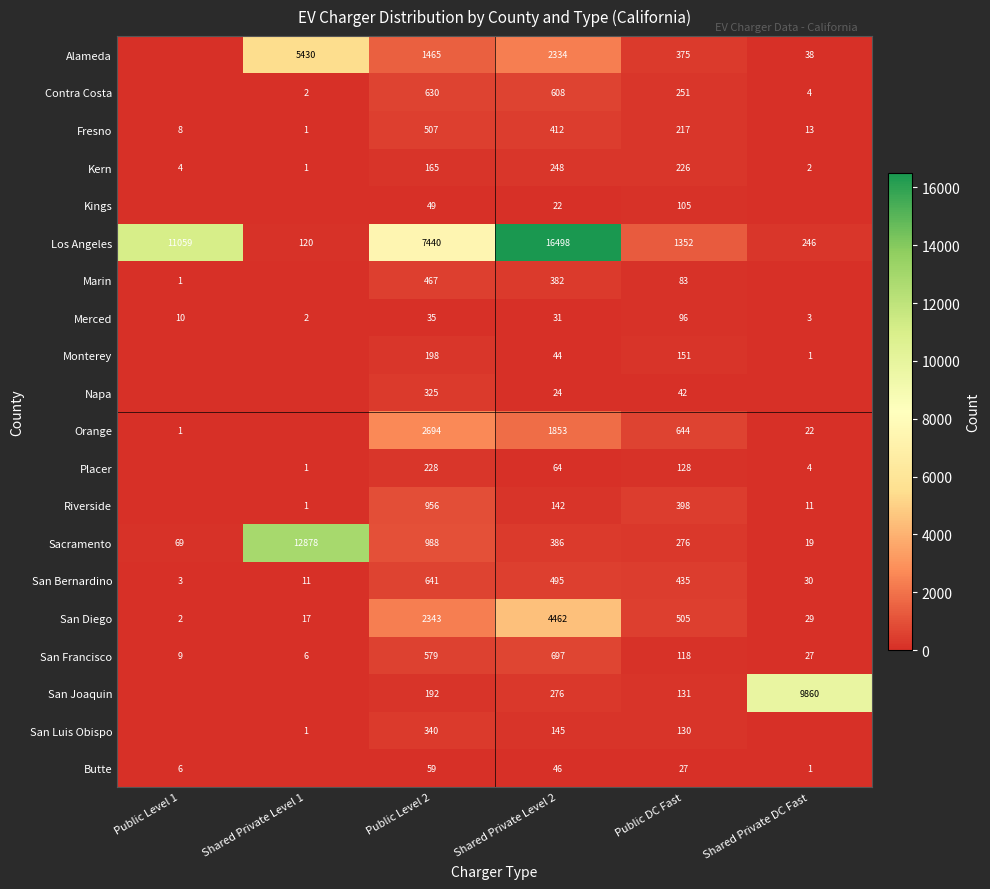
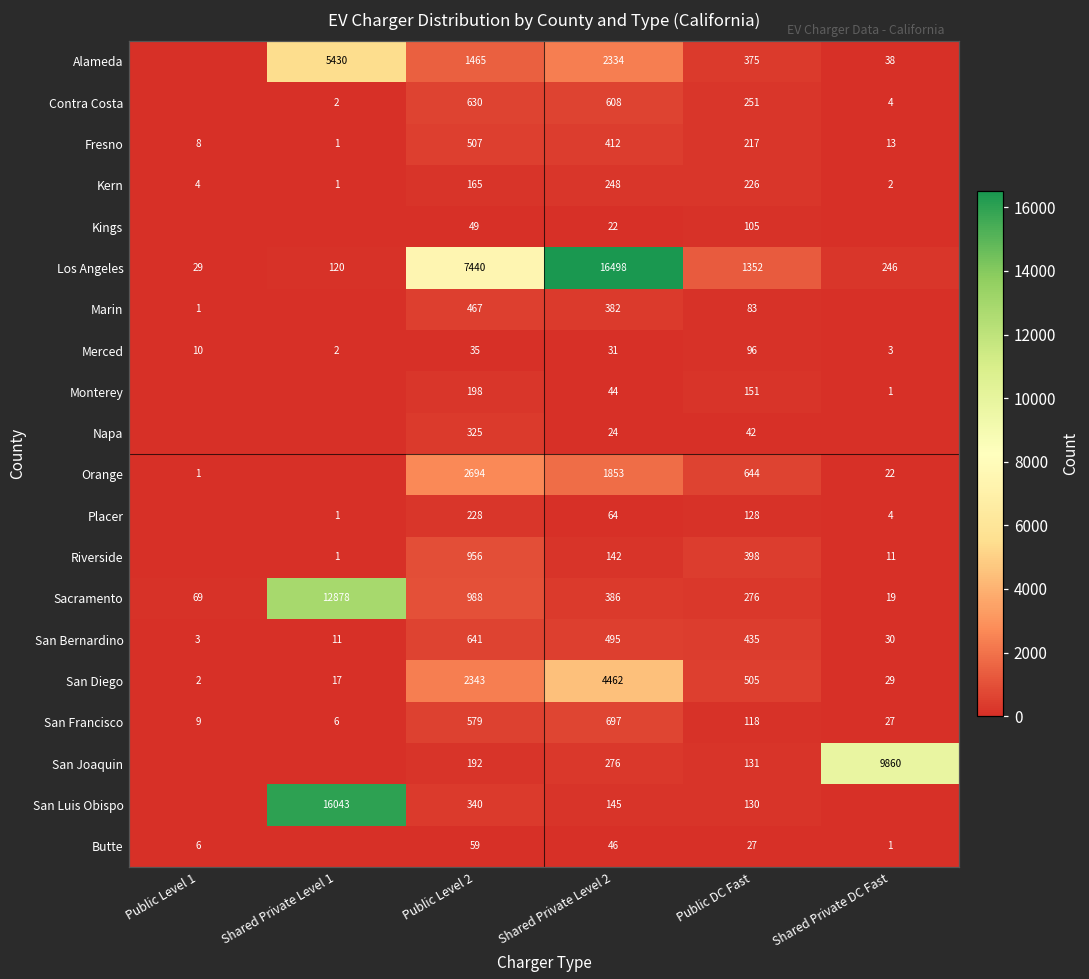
Los Angeles, Public Level 1: 11059 -> 29
San Luis Obispo, Shared Private Level 1: 1 -> 16043
